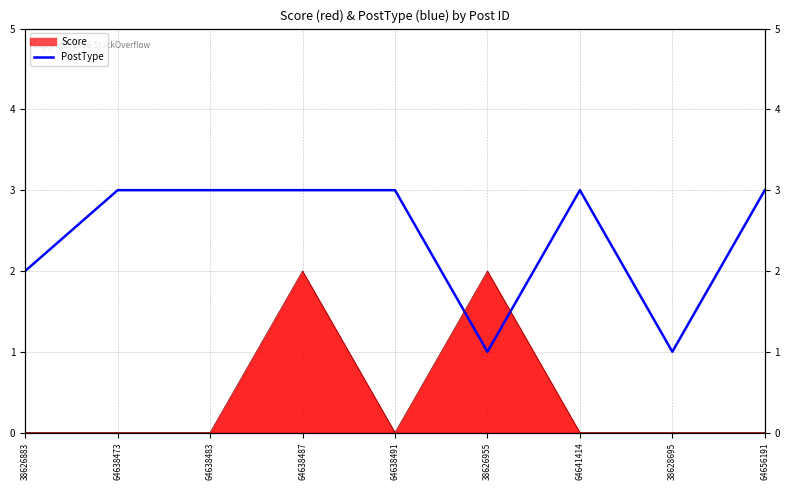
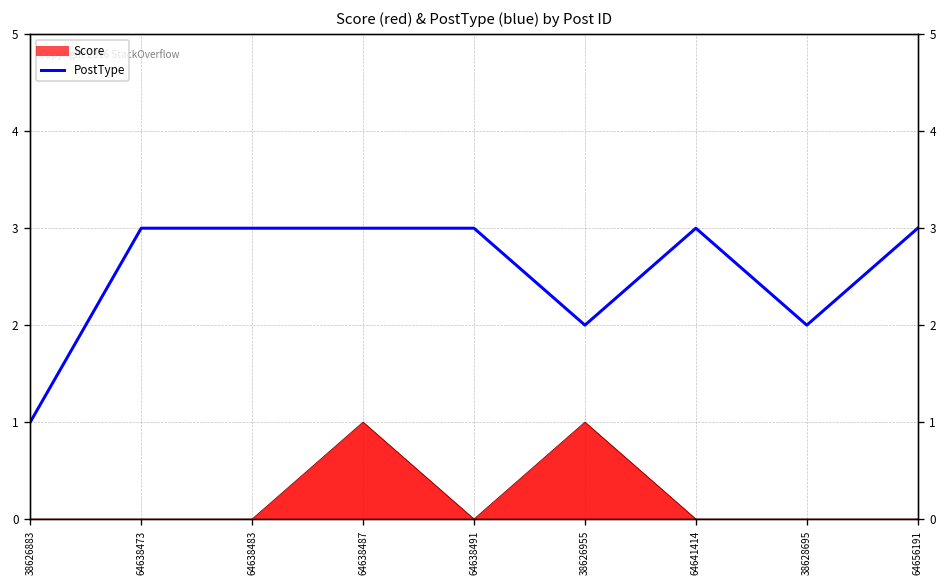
PostType, 38626883: 2 -> 1
Score, 64638487: 2 -> 1
PostType, 38626955: 1 -> 2
Score, 38626955: 2 -> 1
PostType, 38628695: 1 -> 2
